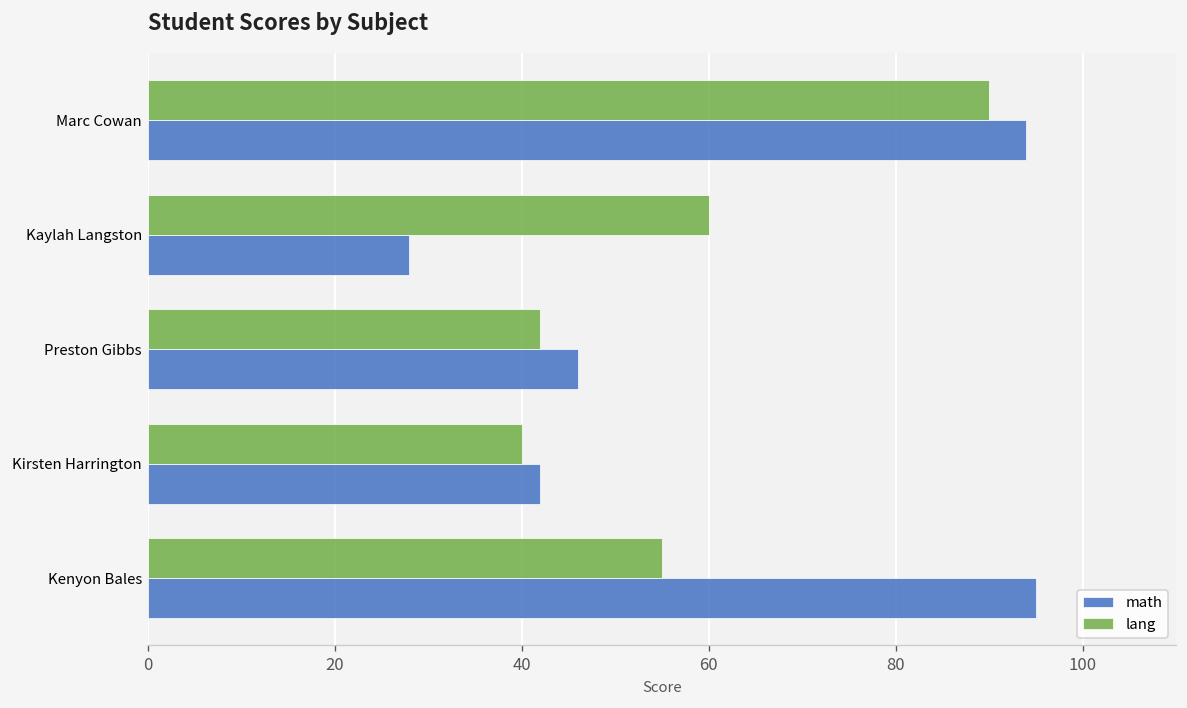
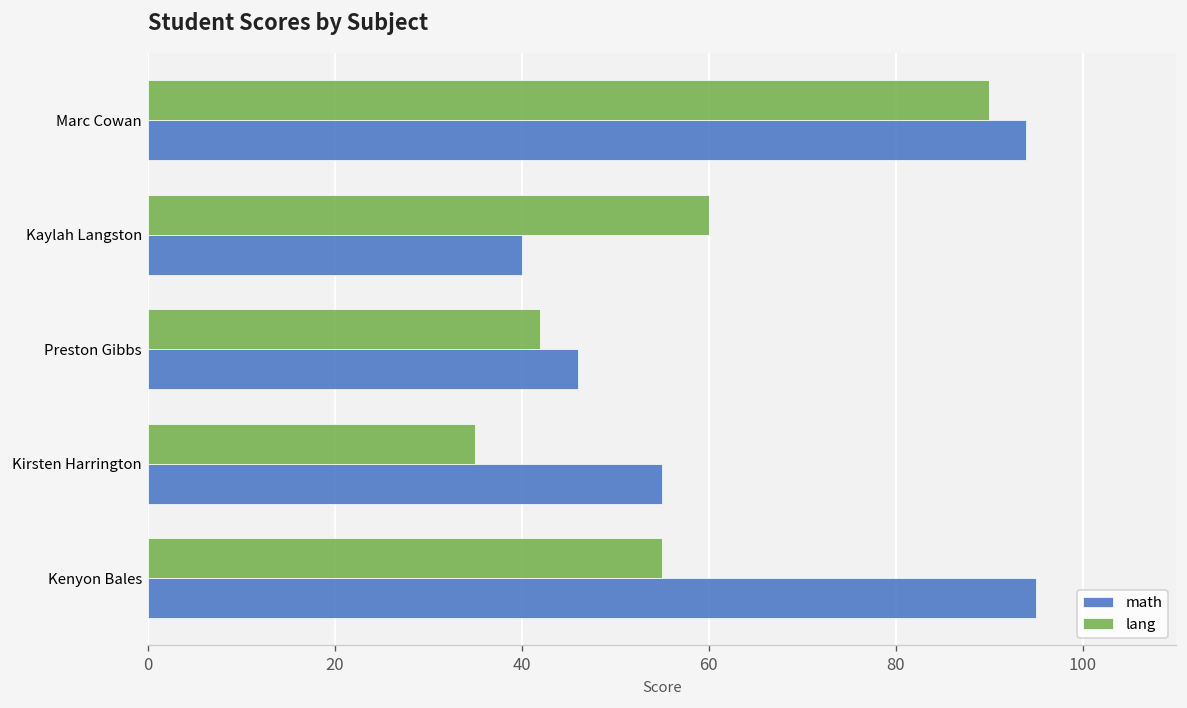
math, Kaylah Langston: 28 -> 40
lang, Kirsten Harrington: 40 -> 35
math, Kirsten Harrington: 42 -> 55
